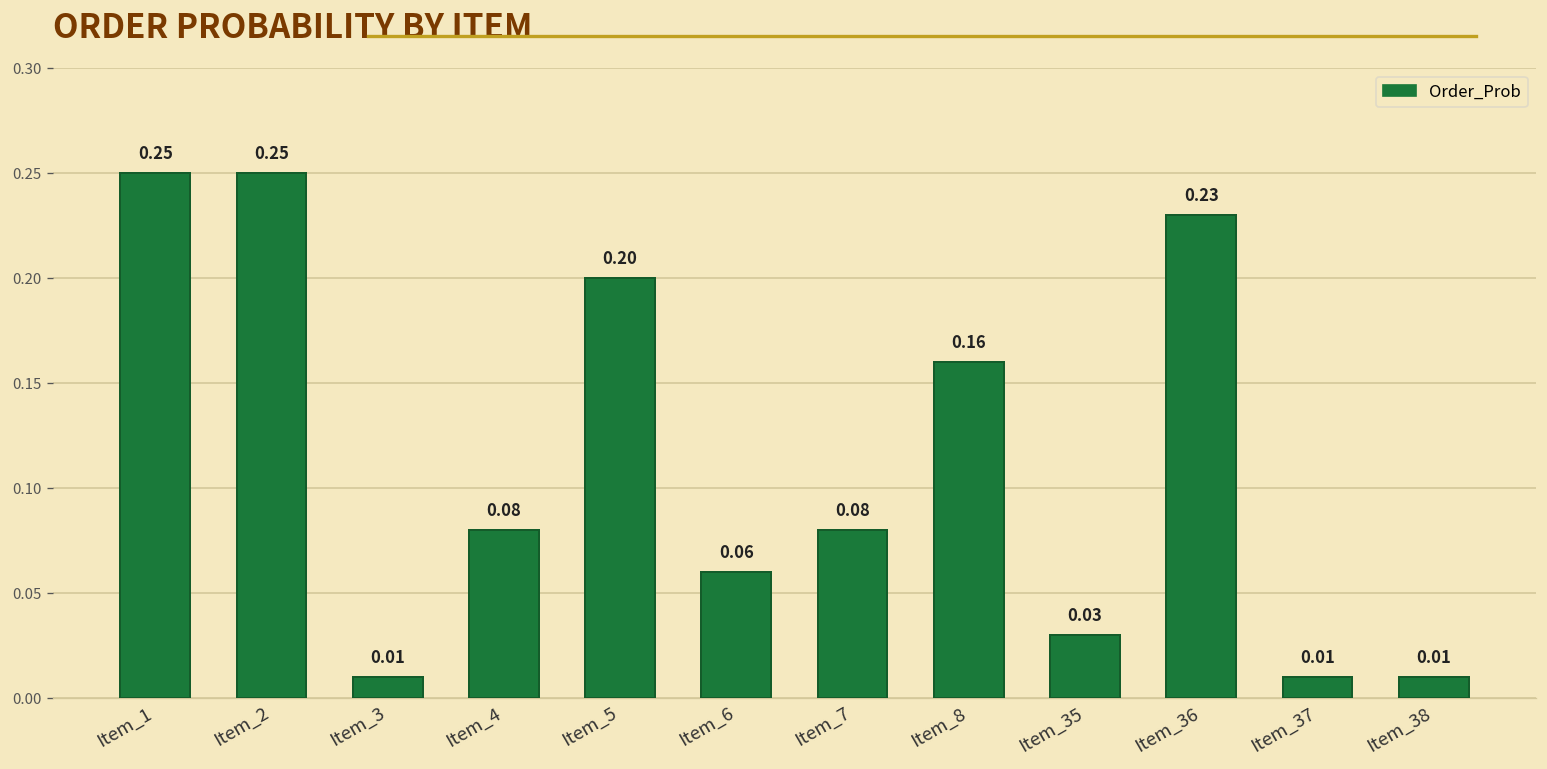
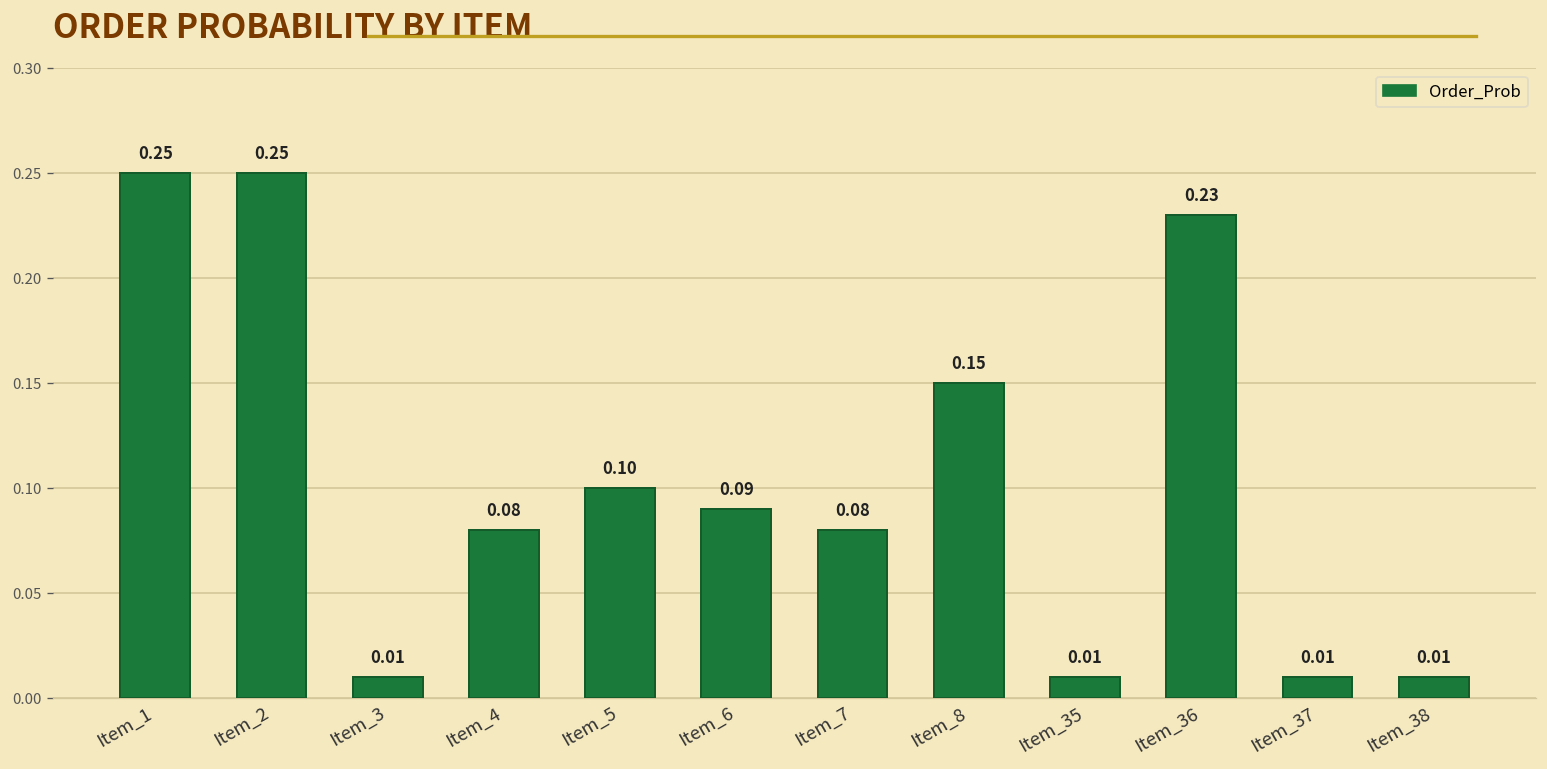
Item_5: 0.20 -> 0.10
Item_6: 0.06 -> 0.09
Item_8: 0.16 -> 0.15
Item_35: 0.03 -> 0.01
